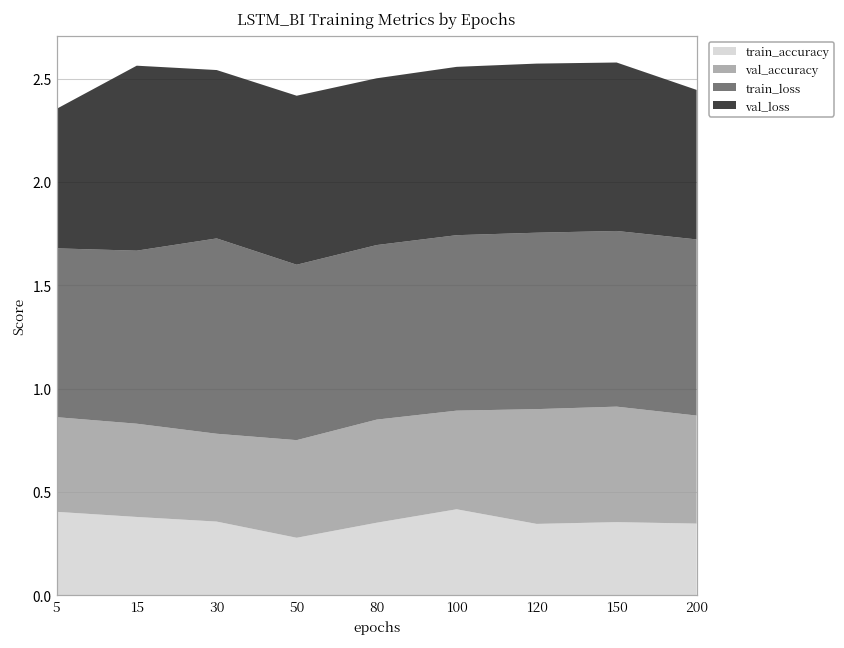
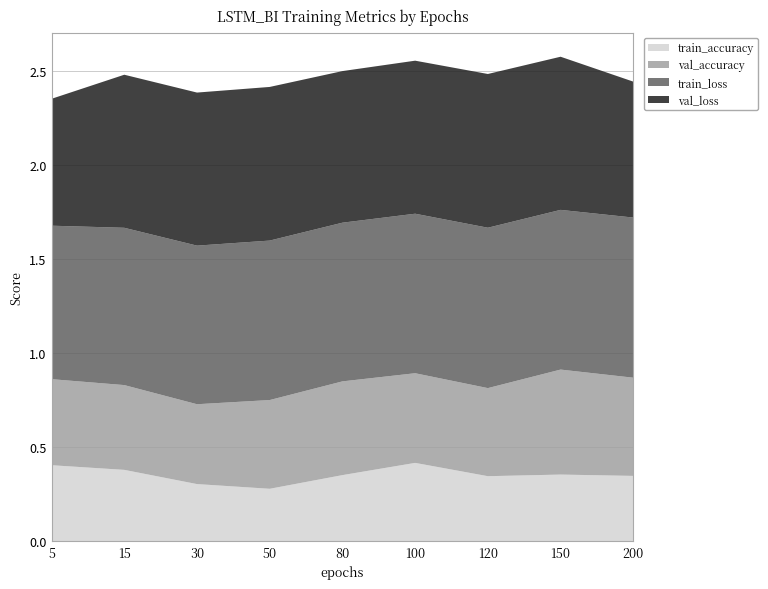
val_loss, 15: 0.90 -> 0.81
train_accuracy, 30: 0.36 -> 0.30
train_loss, 30: 0.95 -> 0.84
val_accuracy, 120: 0.56 -> 0.47
